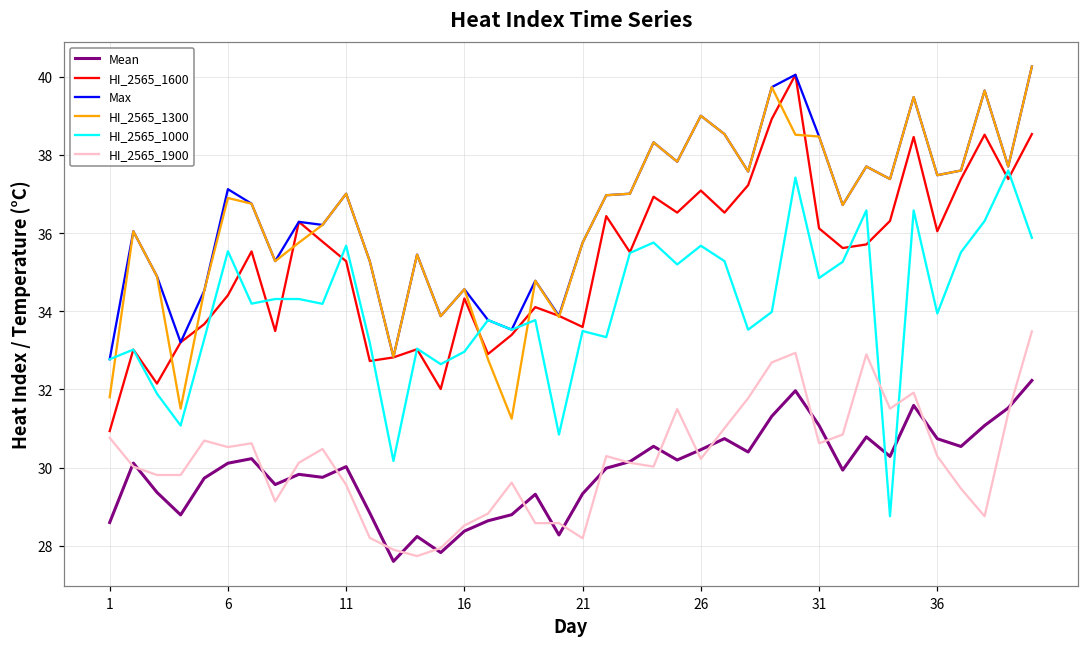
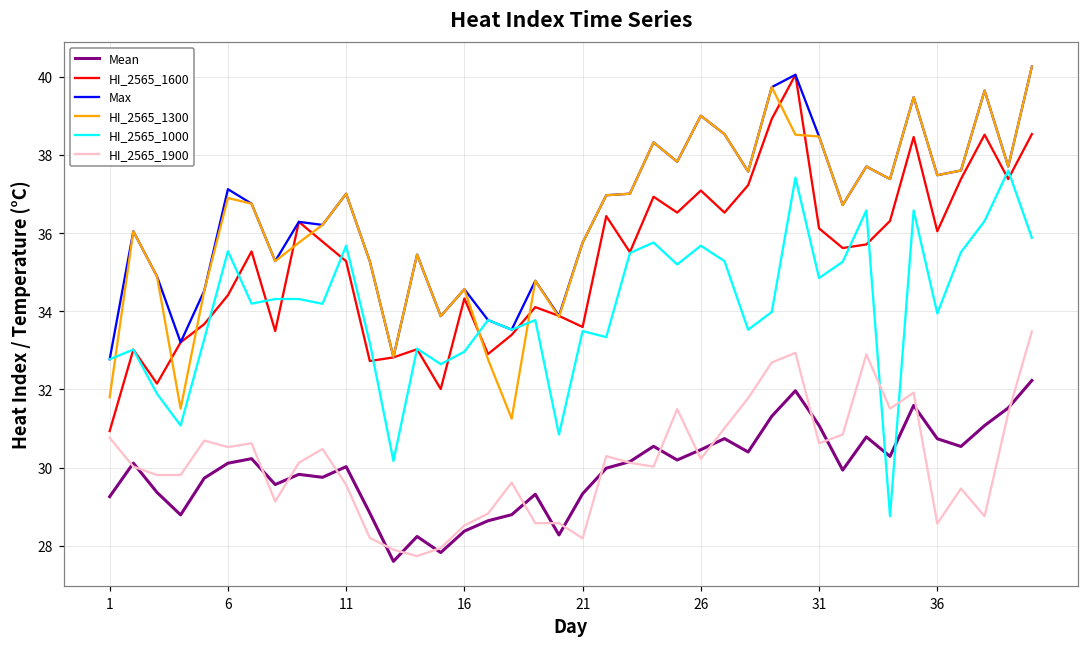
Mean, 1: 28.6 -> 29.3
HI_2565_1900, 36: 30.3 -> 28.6
